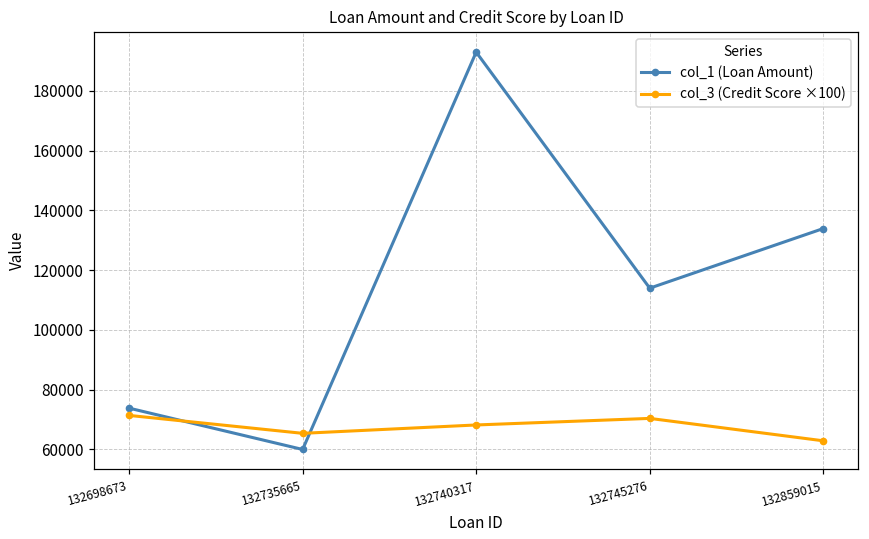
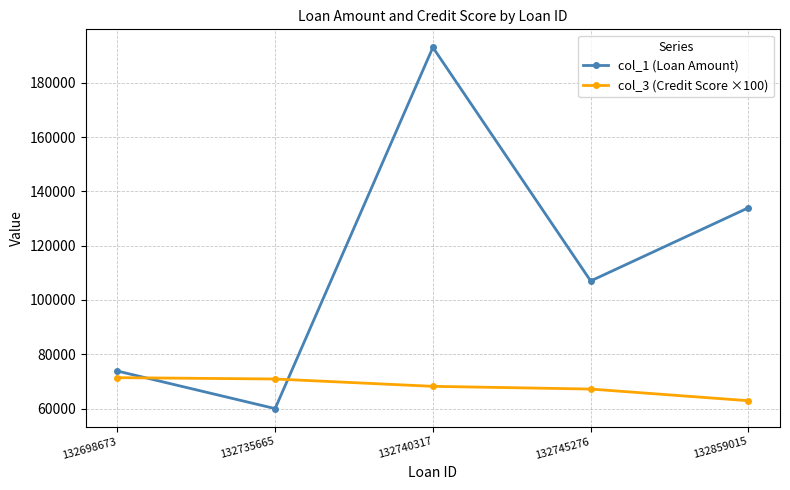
col_3 (Credit Score ×100), 132735665: 65000 -> 71000
col_1 (Loan Amount), 132745276: 114000 -> 107000
col_3 (Credit Score ×100), 132745276: 70000 -> 67000
